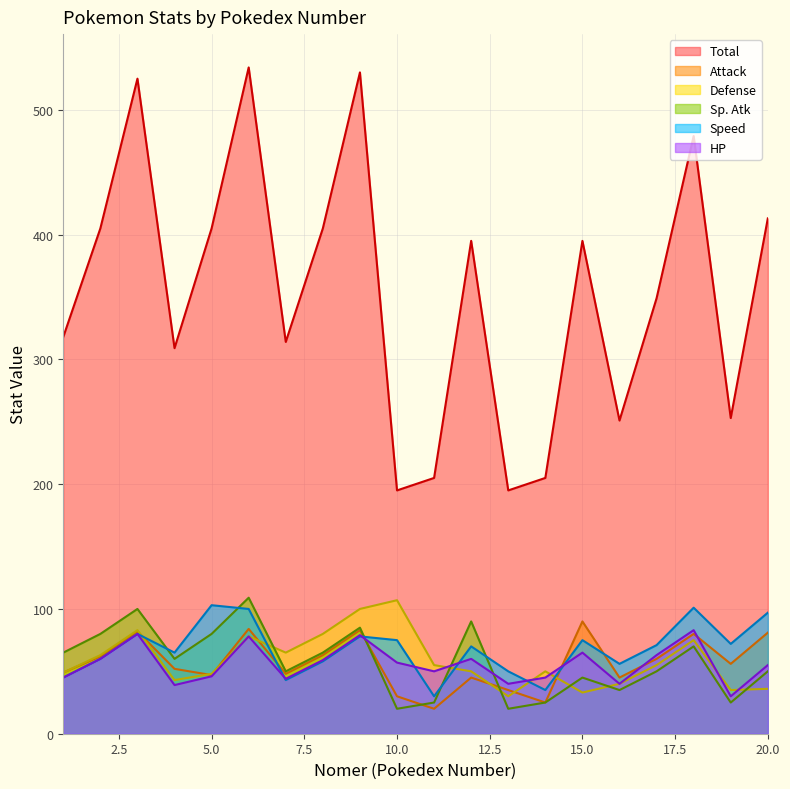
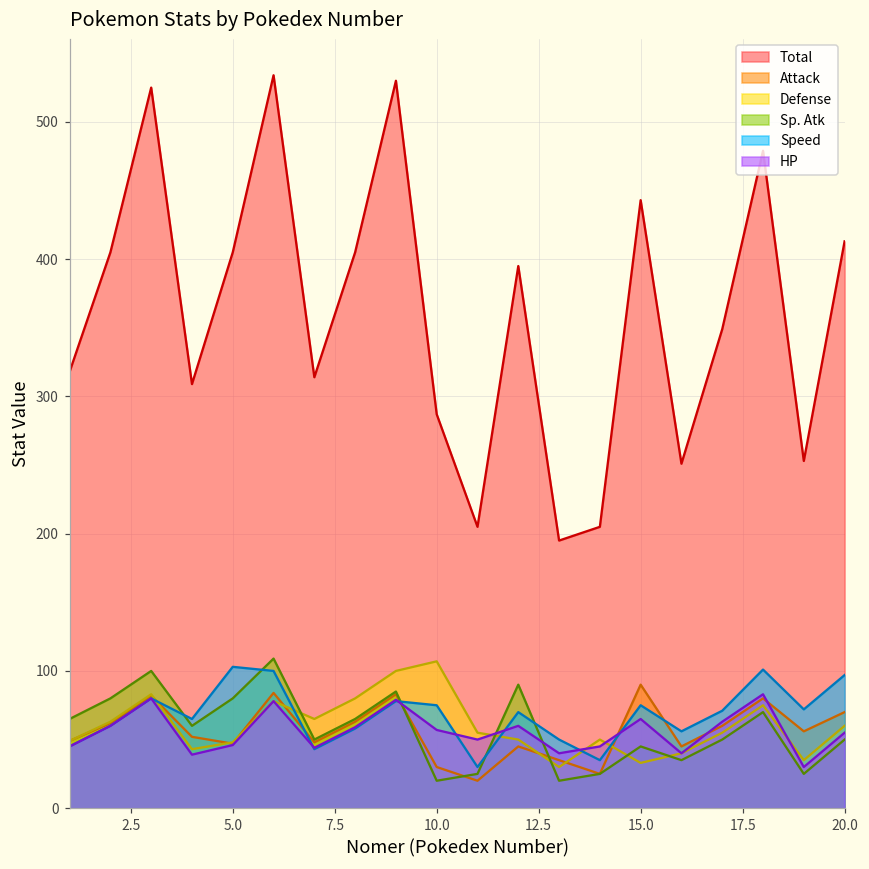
Total, 10.0: 195 -> 287
Total, 15.0: 395 -> 443
Attack, 20.0: 81 -> 70
Defense, 20.0: 36 -> 60
